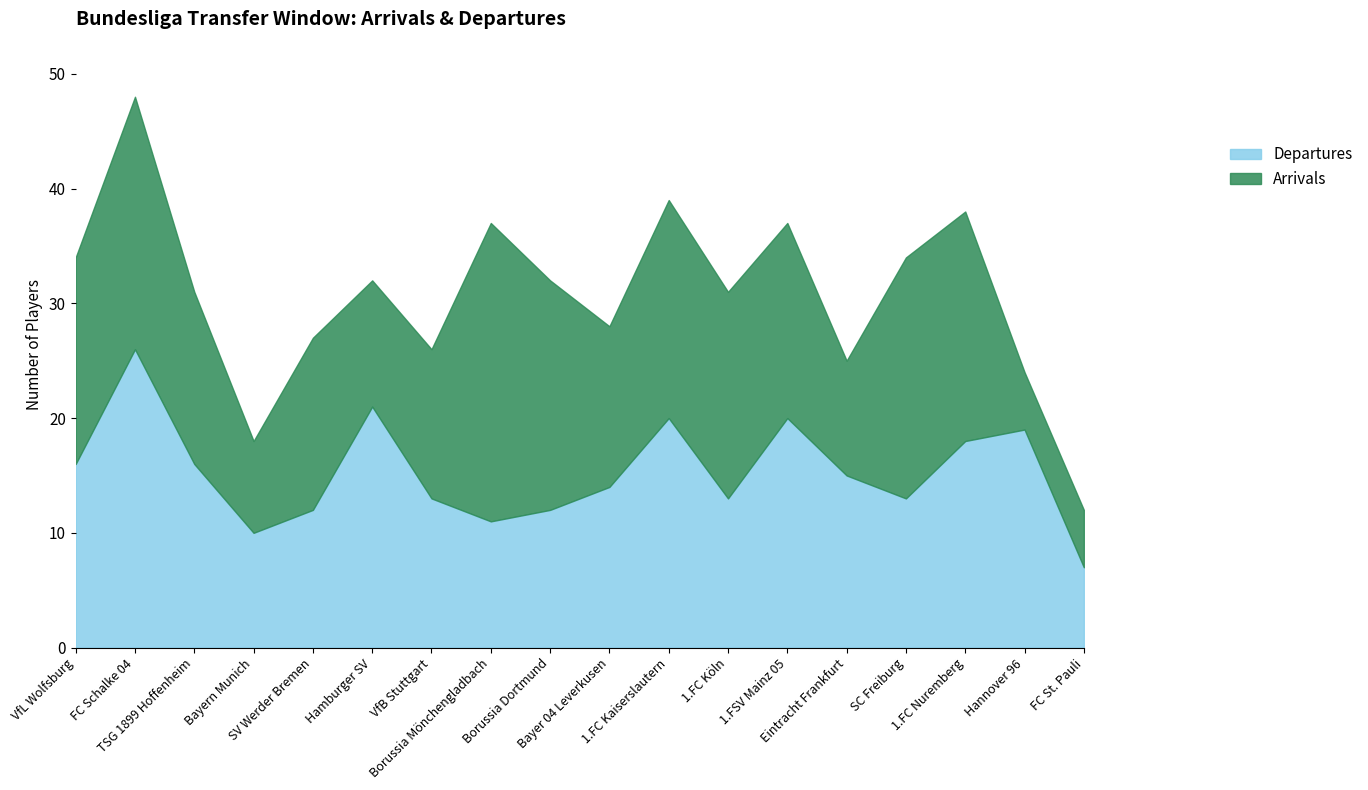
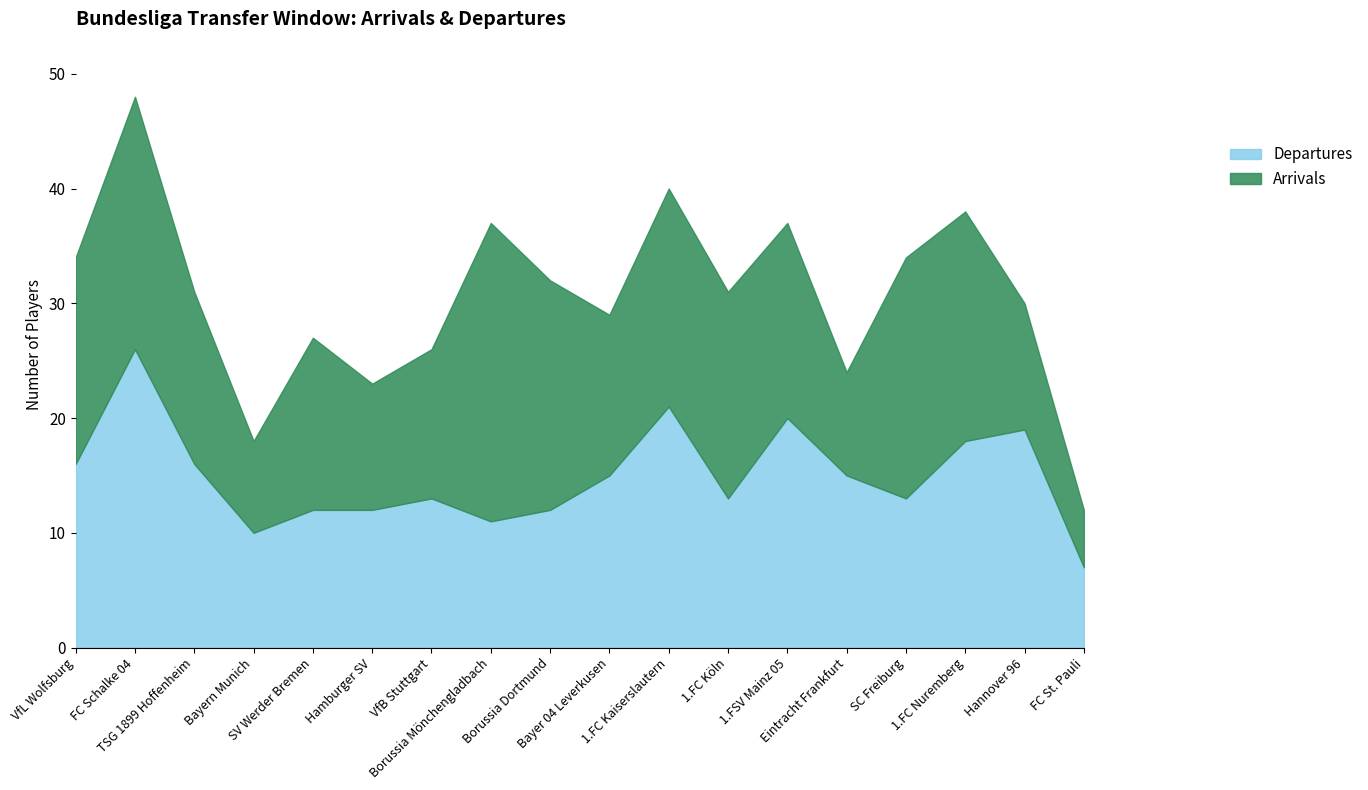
Departures, Hamburger SV: 21 -> 12
Departures, Bayer 04 Leverkusen: 14 -> 15
Departures, 1.FC Kaiserslautern: 20 -> 21
Arrivals, Eintracht Frankfurt: 10 -> 9
Arrivals, Hannover 96: 5 -> 11
